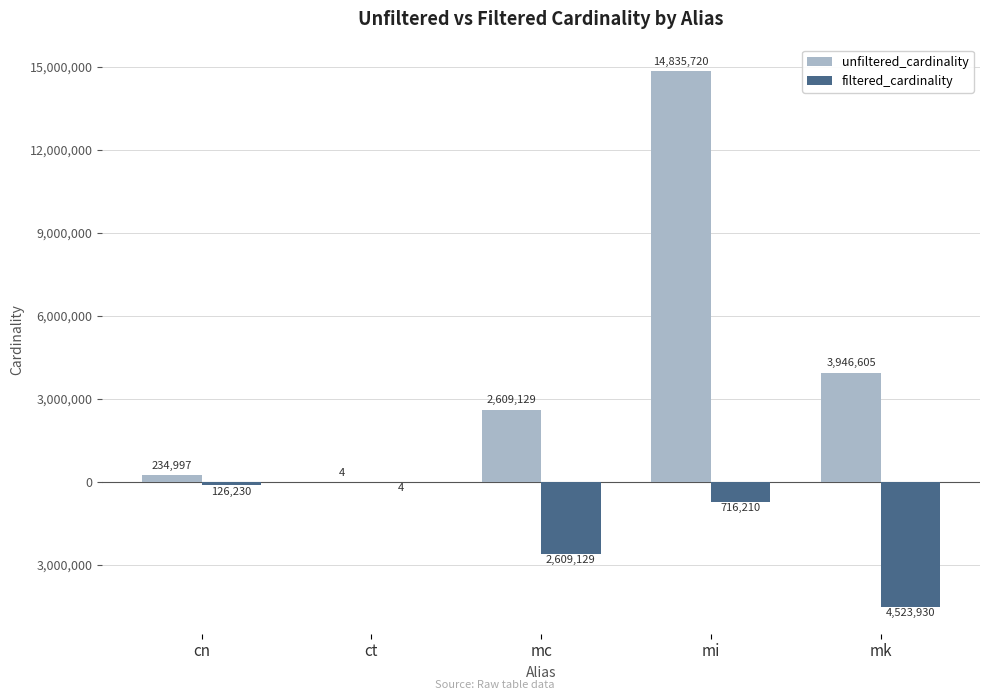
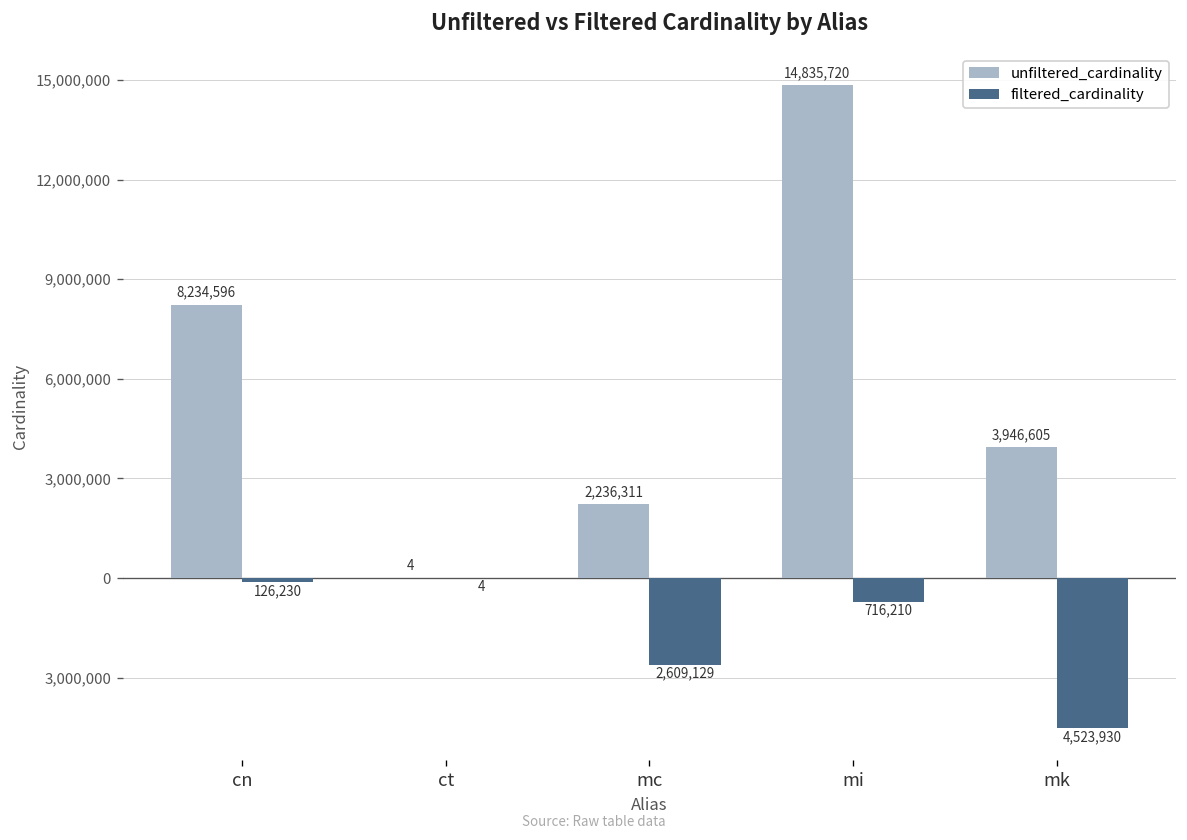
unfiltered_cardinality, cn: 234,997 -> 8,234,596
unfiltered_cardinality, mc: 2,609,129 -> 2,236,311
